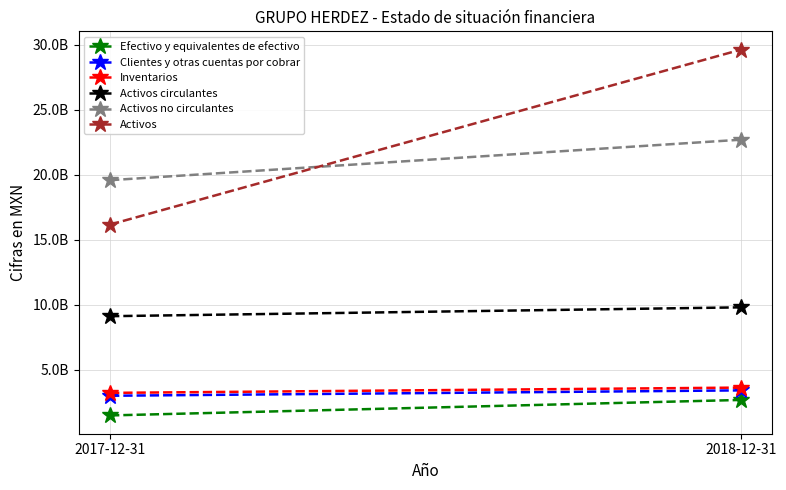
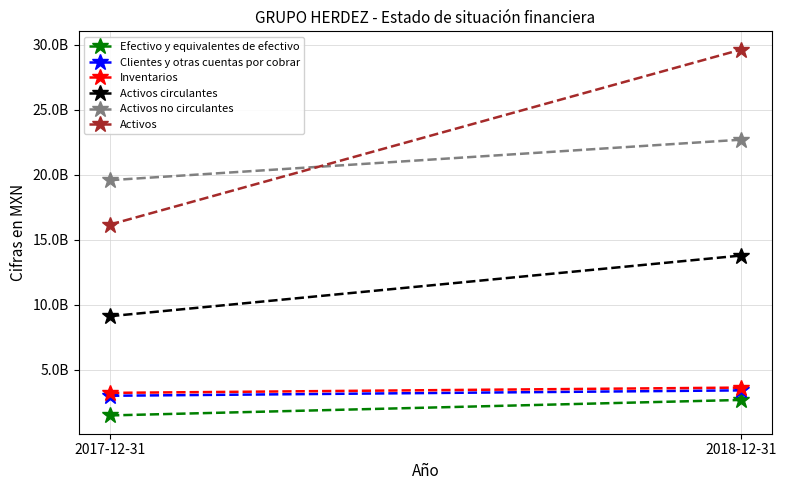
Activos circulantes, 2018-12-31: 9800000000 -> 13800000000
